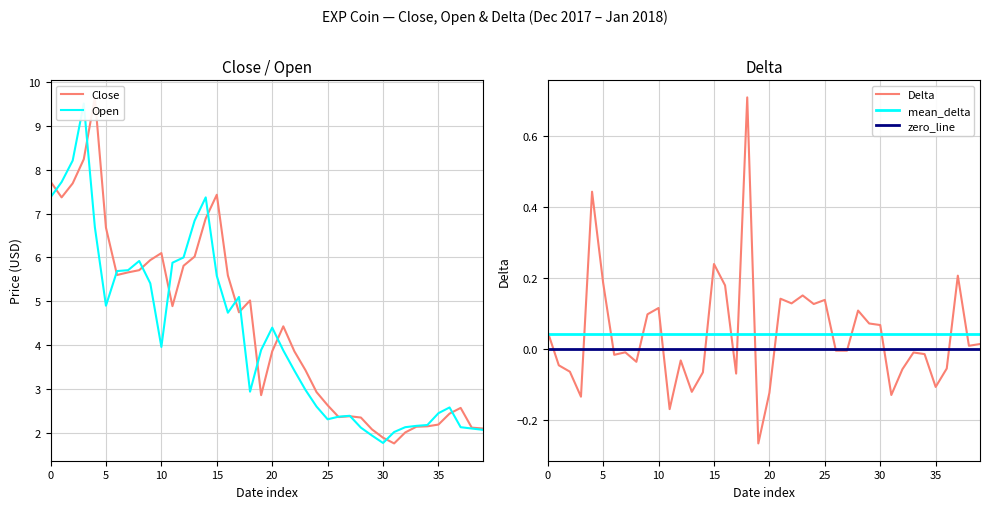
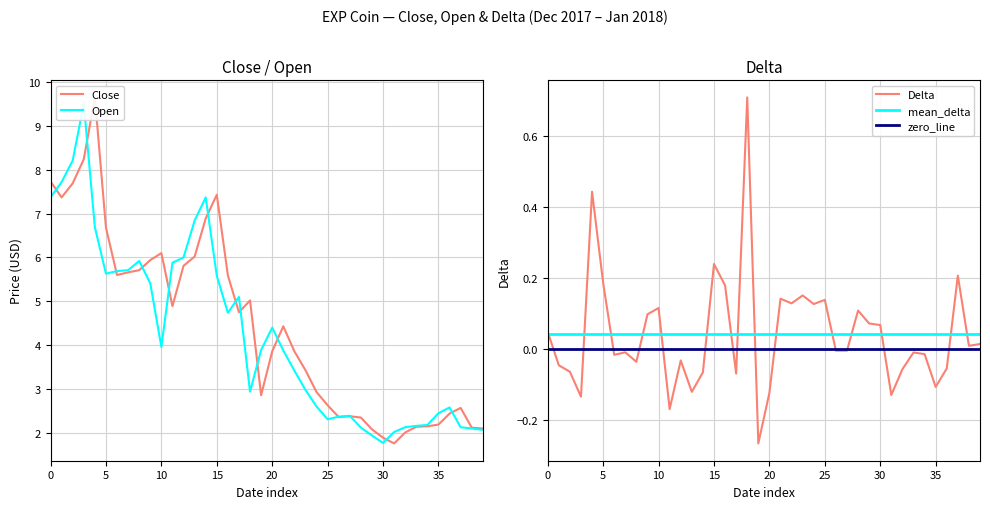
Close / Open, Open, 5: 4.9 -> 5.6
